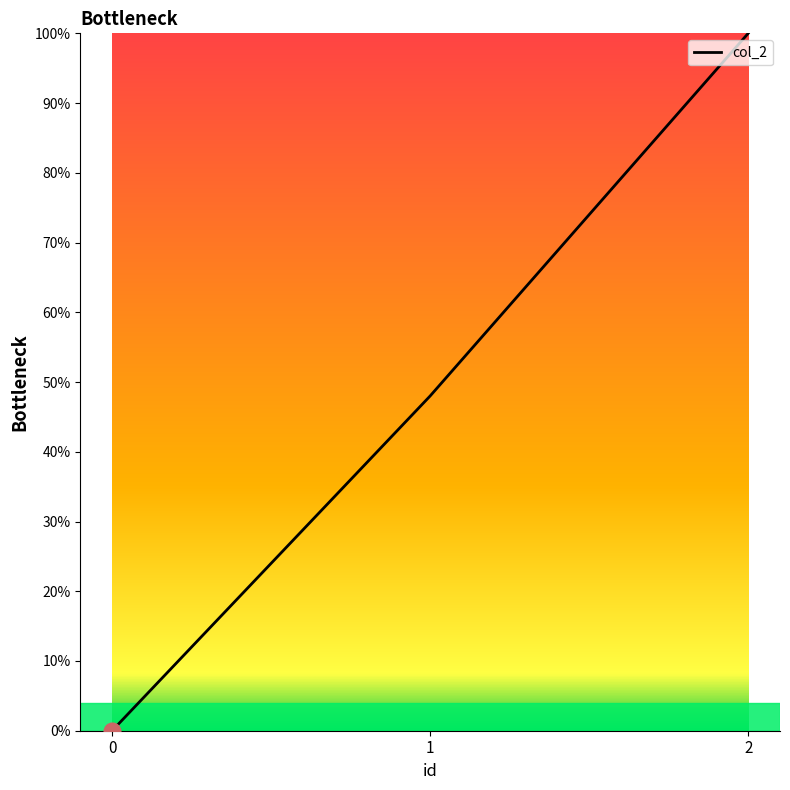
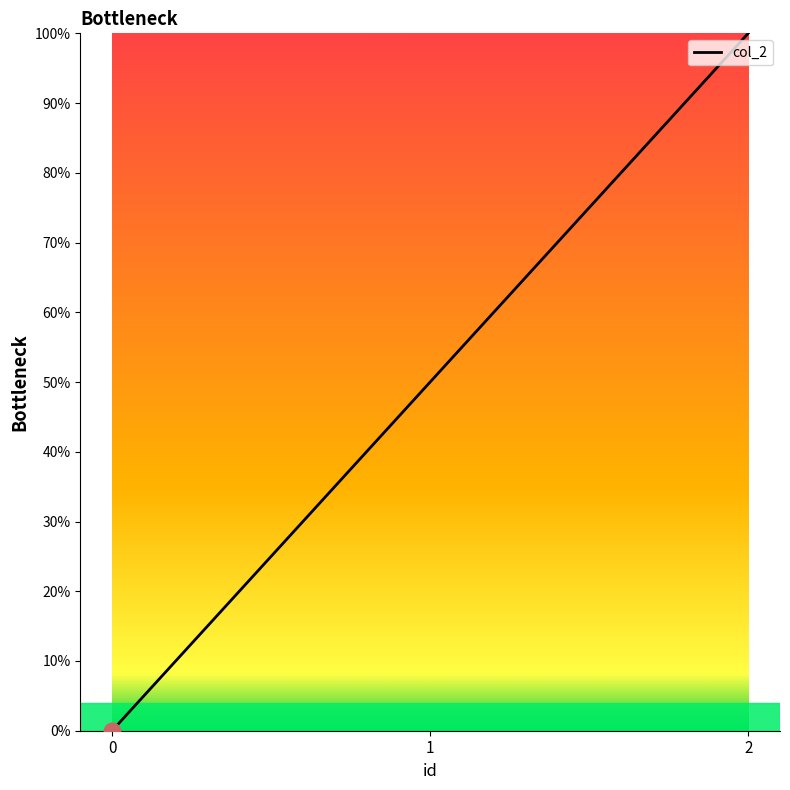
col_2, 1: 48% -> 50%
